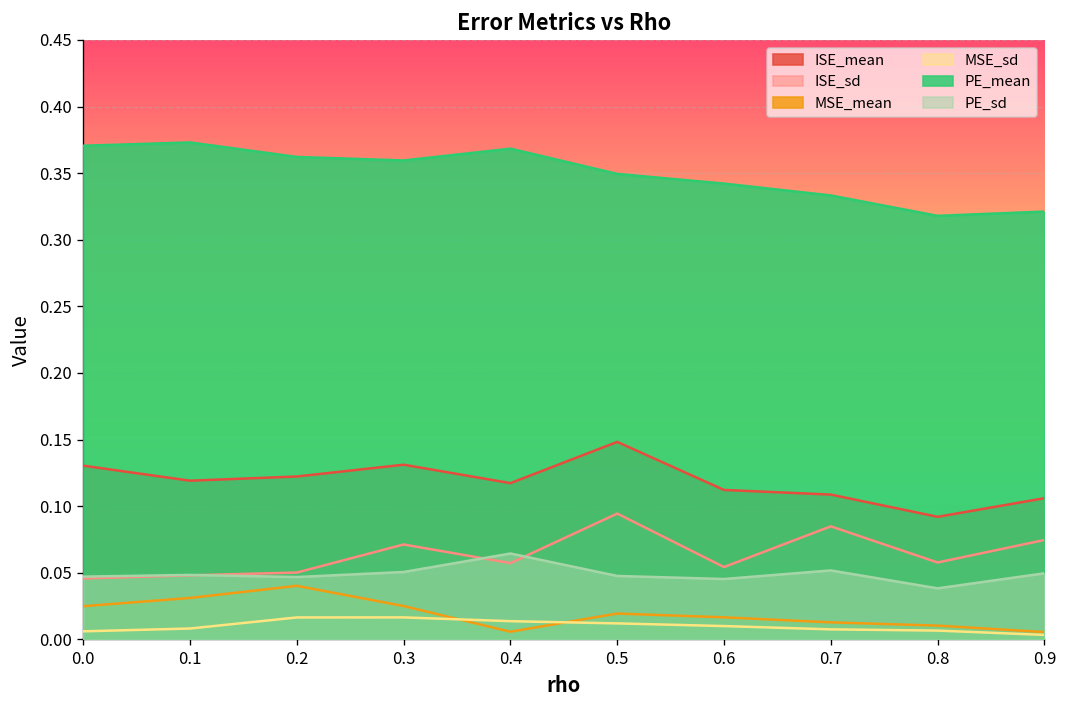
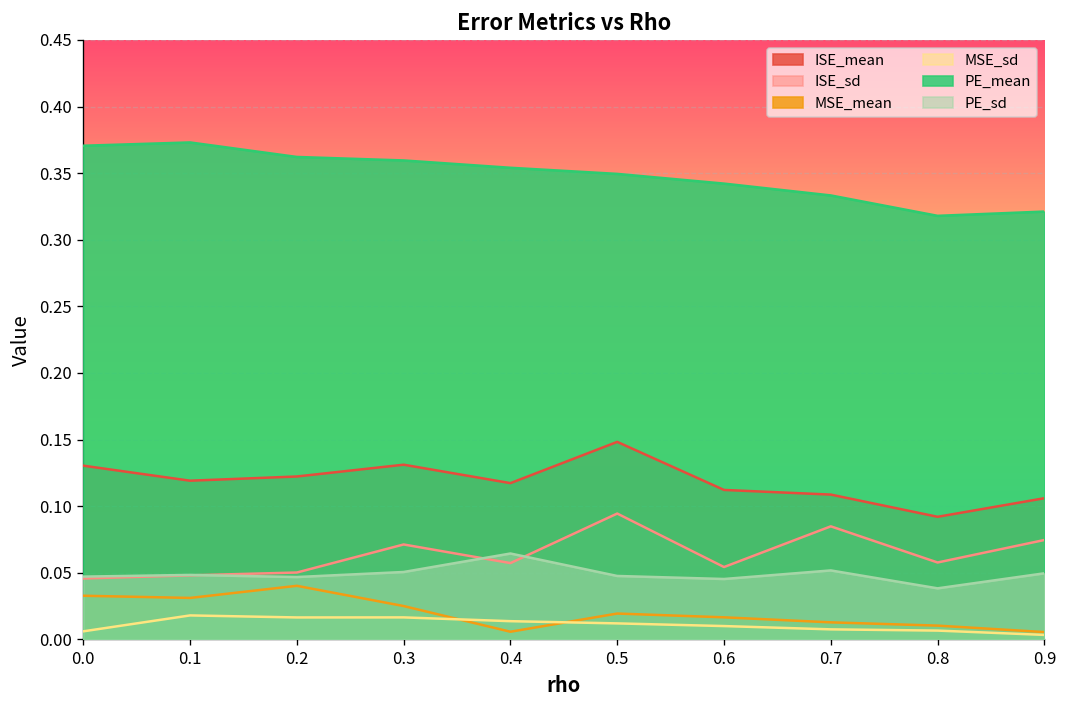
MSE_mean, 0.0: 0.025 -> 0.033
MSE_sd, 0.1: 0.008 -> 0.018
PE_mean, 0.4: 0.368 -> 0.354
